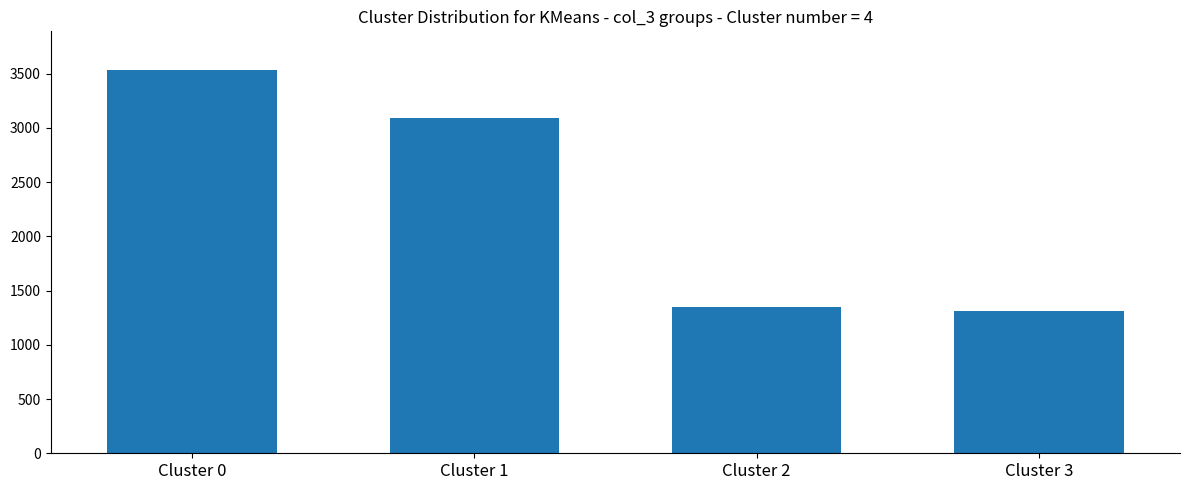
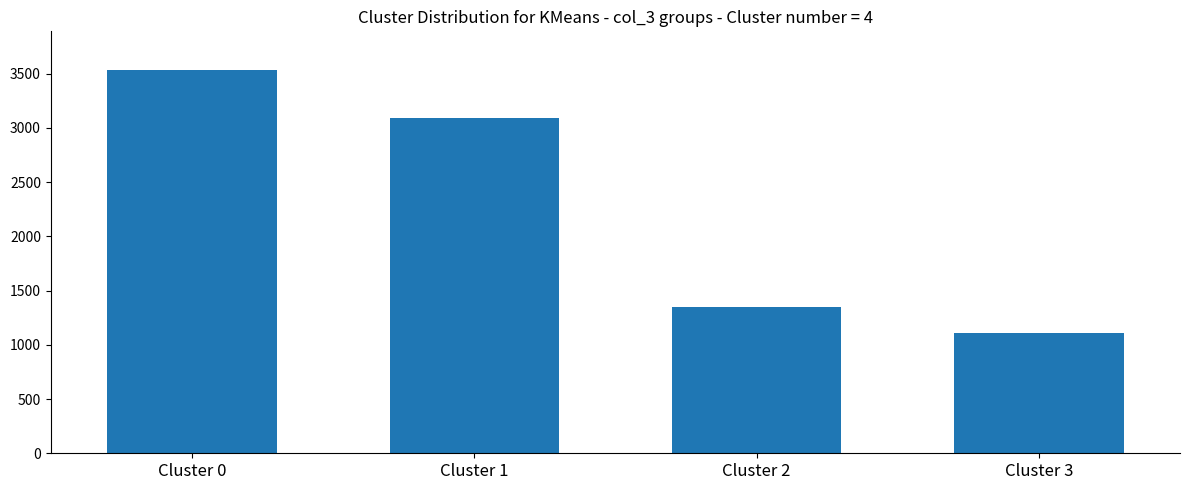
Cluster 3: 1310 -> 1110
